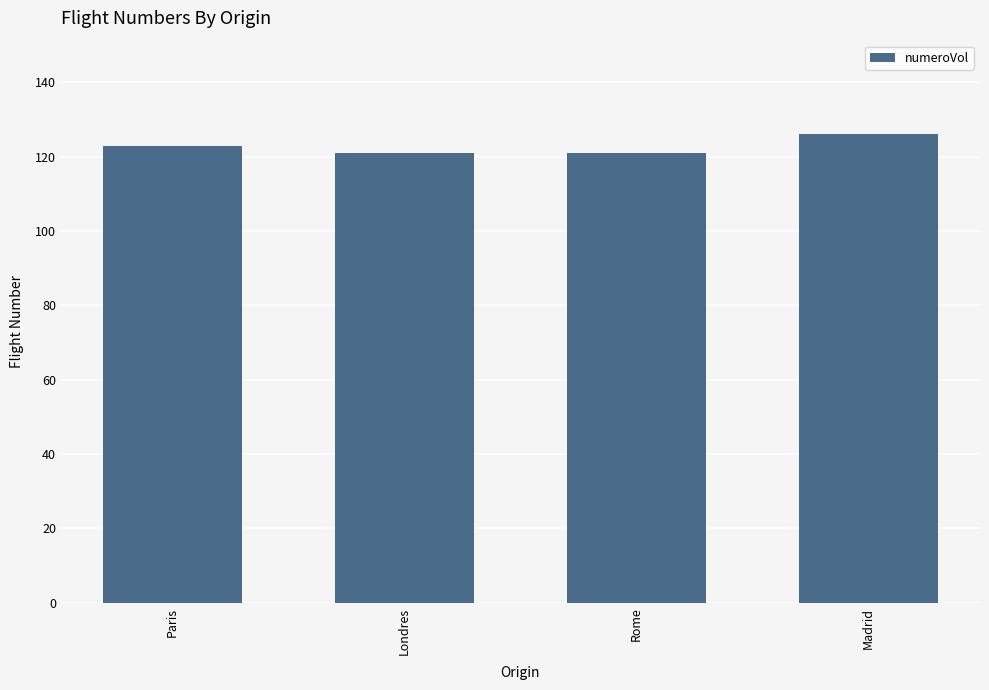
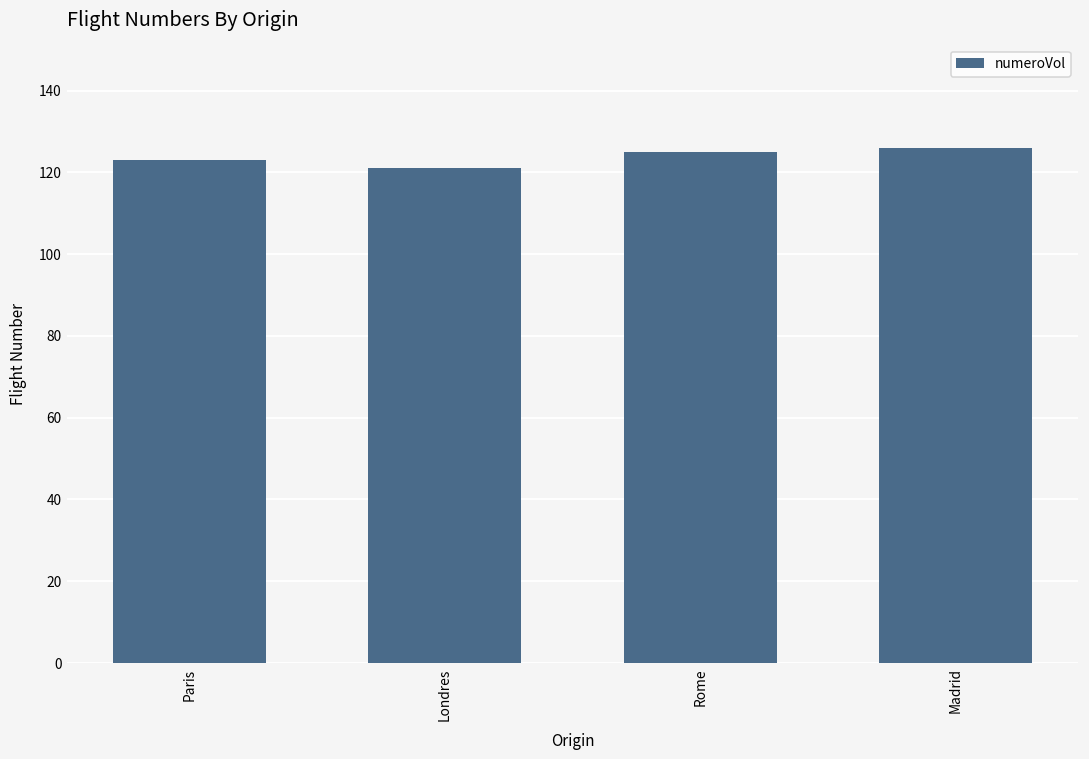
Rome: 121 -> 125
